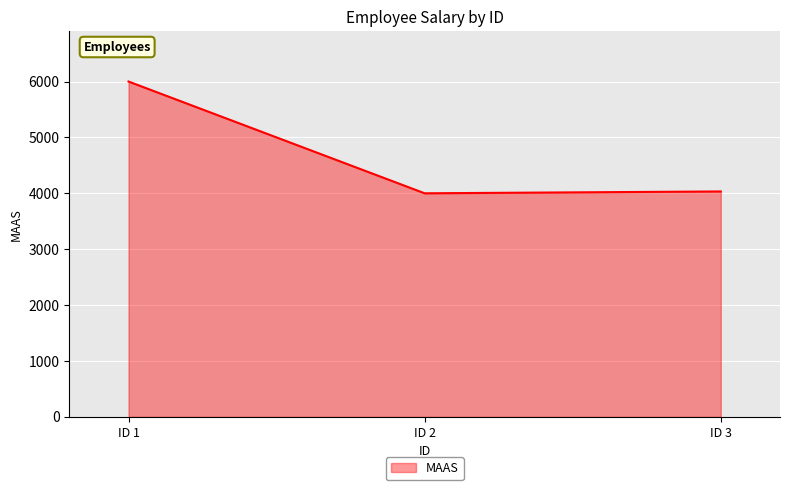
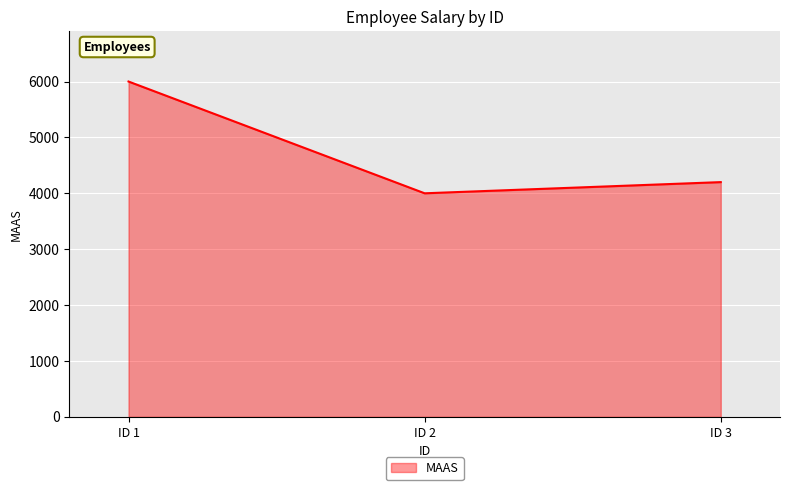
ID 3: 4000 -> 4200
